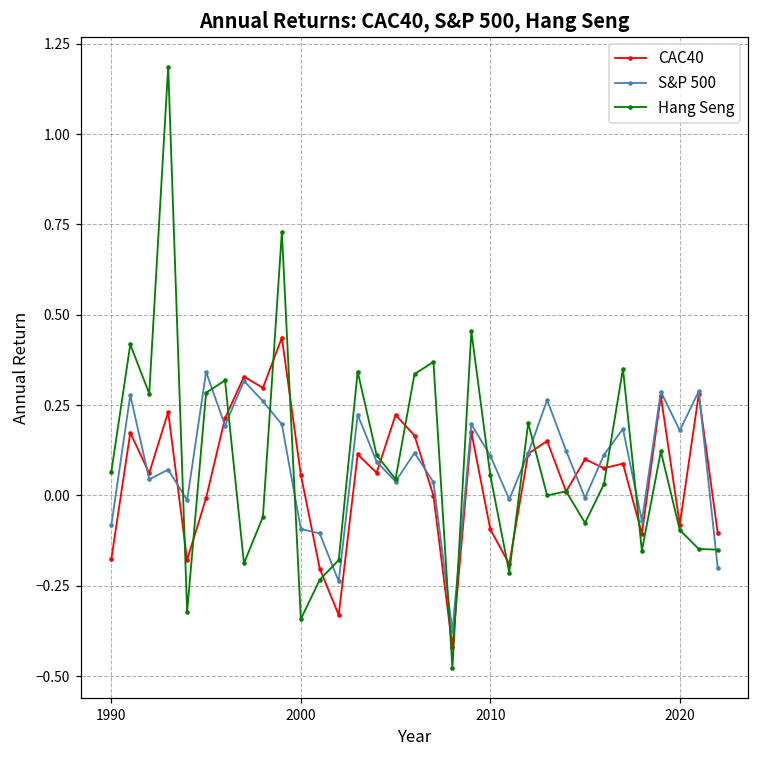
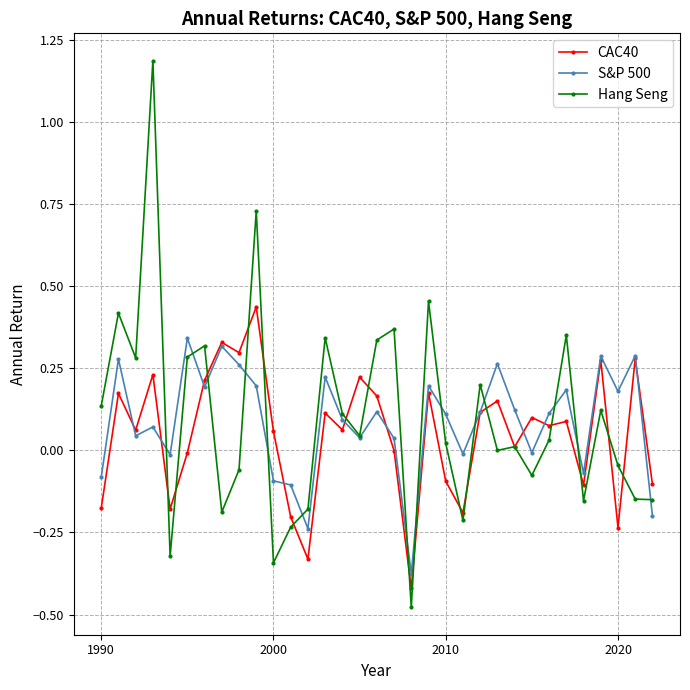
Hang Seng, 1990: 0.07 -> 0.13
Hang Seng, 2010: 0.06 -> 0.02
CAC40, 2020: -0.08 -> -0.23
Hang Seng, 2020: -0.10 -> -0.05
